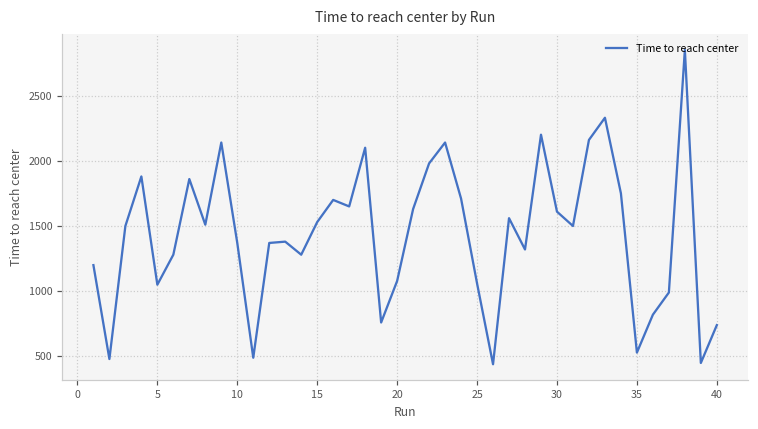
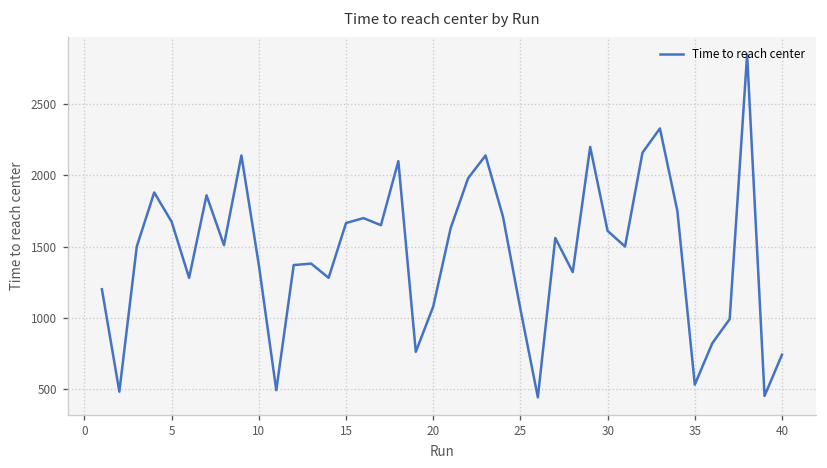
5: 1050 -> 1670
15: 1530 -> 1670
